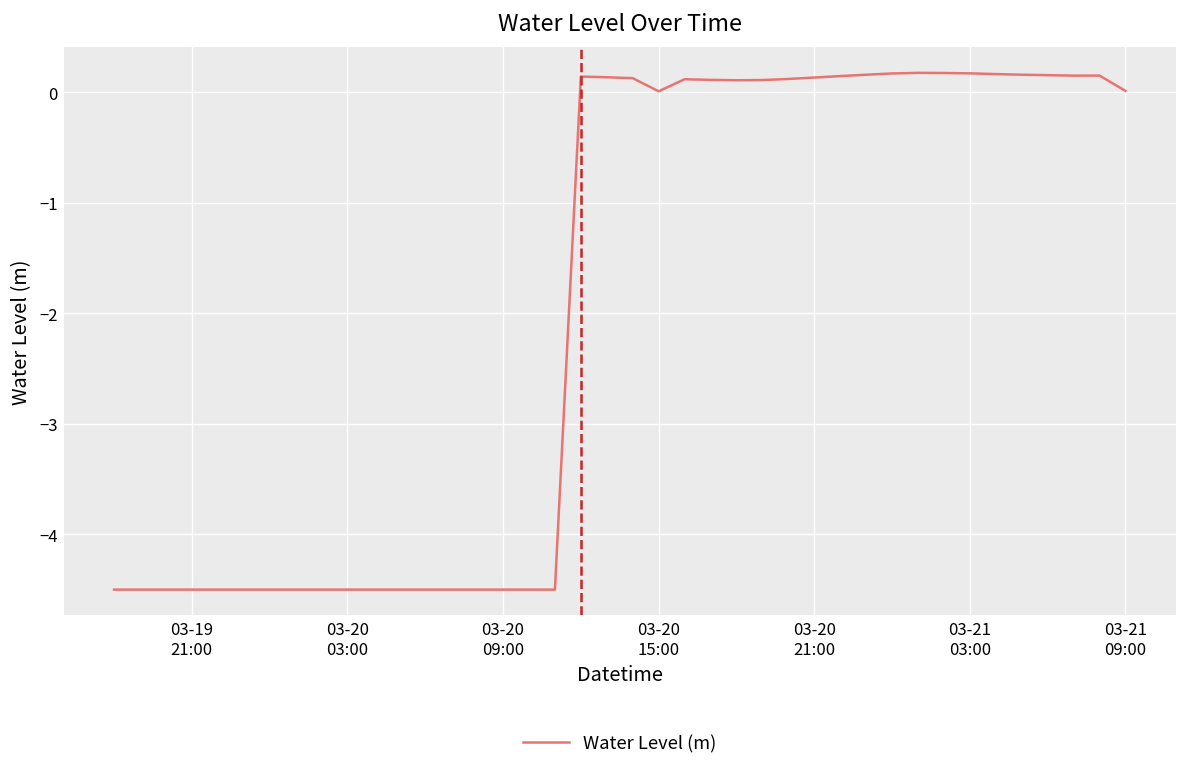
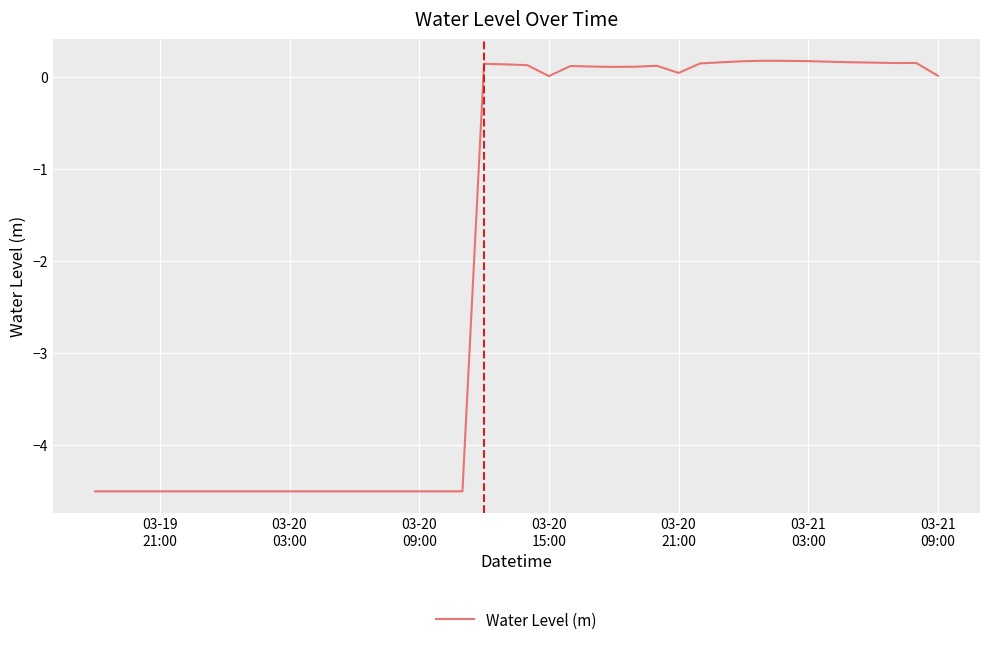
03-20 21:00: 0.1 -> 0.0
